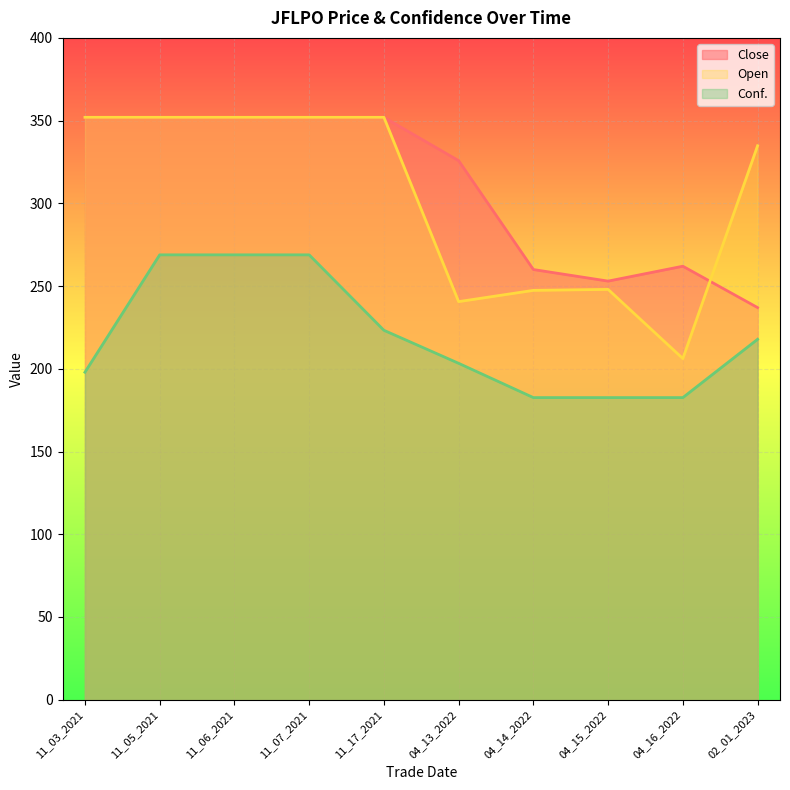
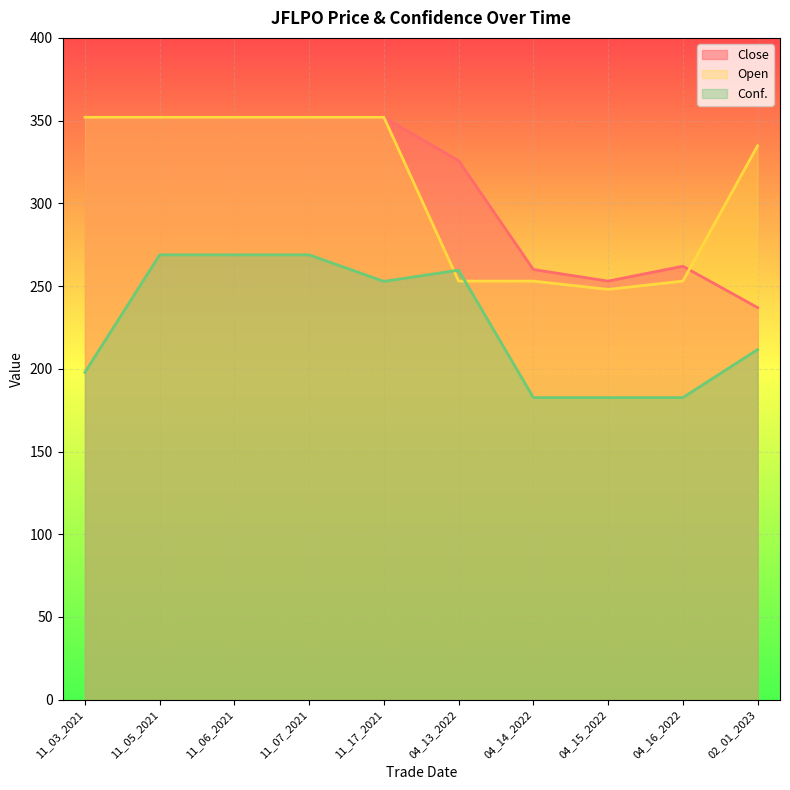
Conf., 11_17_2021: 223 -> 253
Open, 04_13_2022: 241 -> 253
Conf., 04_13_2022: 203 -> 260
Open, 04_14_2022: 247 -> 253
Open, 04_16_2022: 206 -> 253
Conf., 02_01_2023: 218 -> 212
